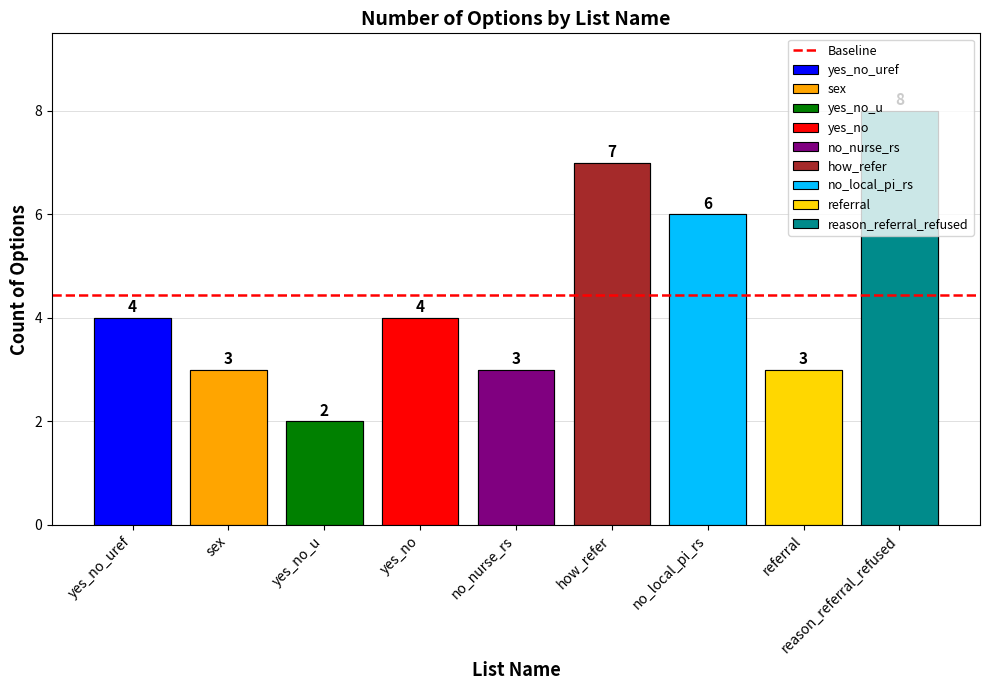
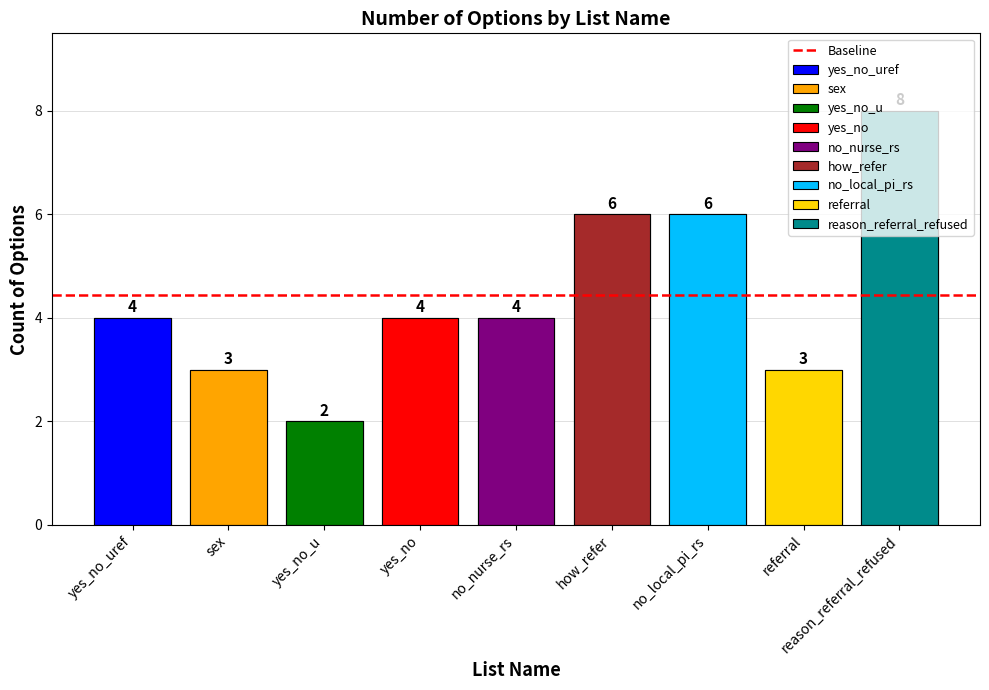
no_nurse_rs, no_nurse_rs: 3 -> 4
how_refer, how_refer: 7 -> 6
